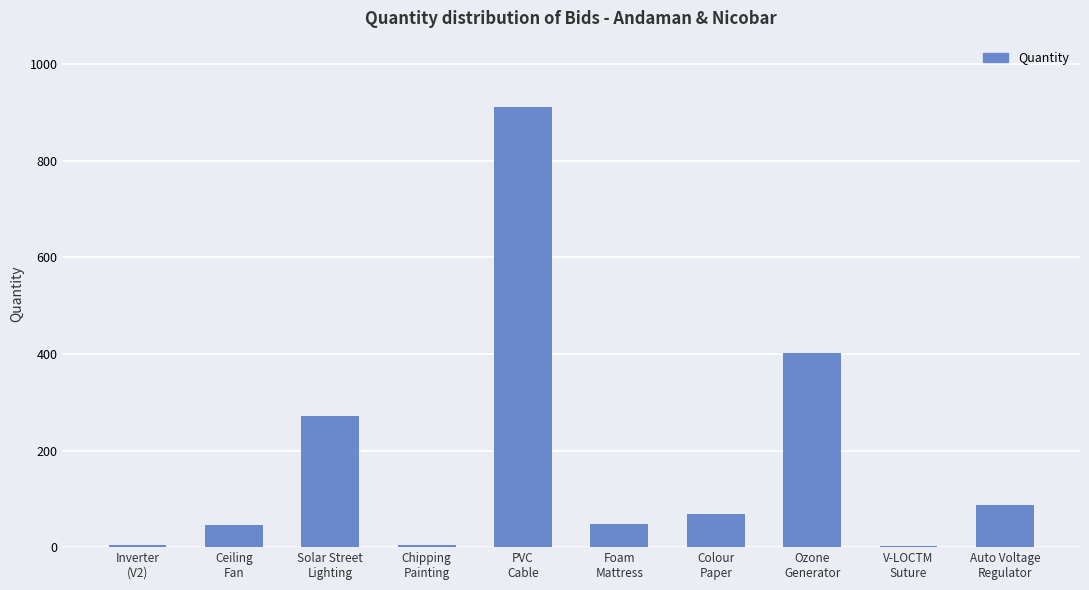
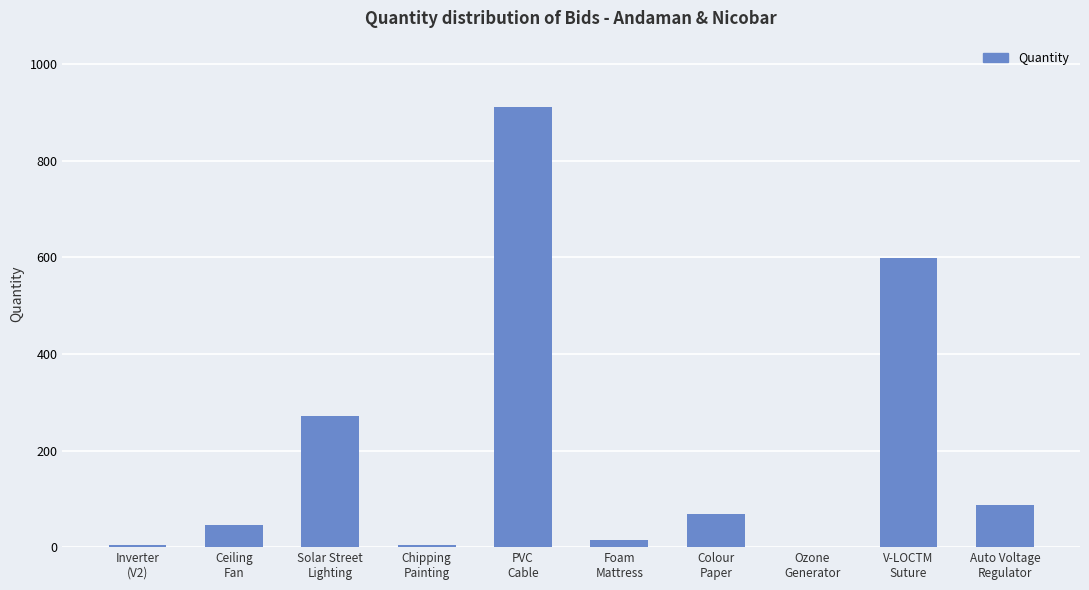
Foam Mattress: 50 -> 20
Ozone Generator: 400 -> 0
V-LOCTM Suture: 0 -> 600
